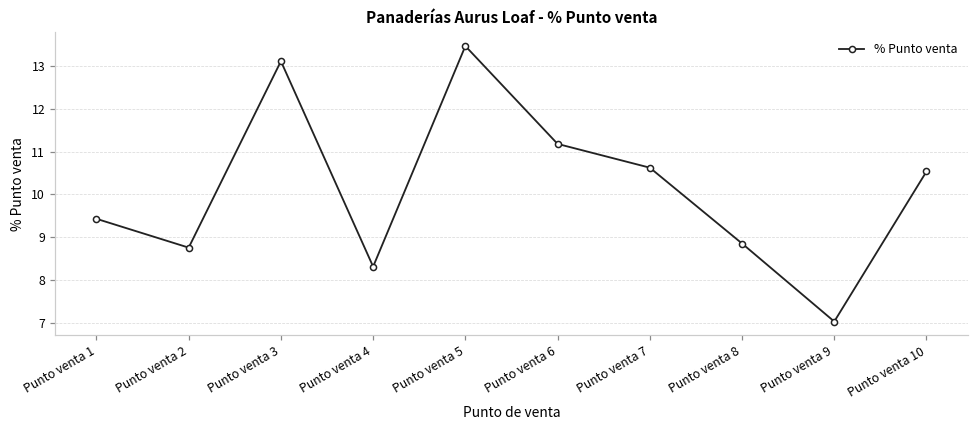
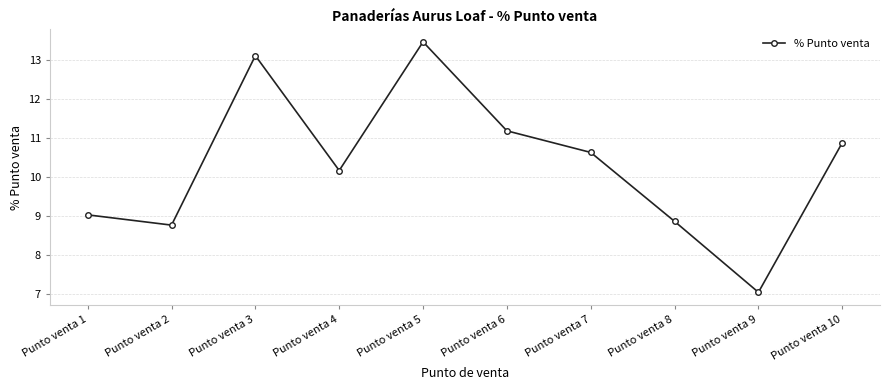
Punto venta 1: 9.4 -> 9.0
Punto venta 4: 8.3 -> 10.2
Punto venta 10: 10.5 -> 10.9
